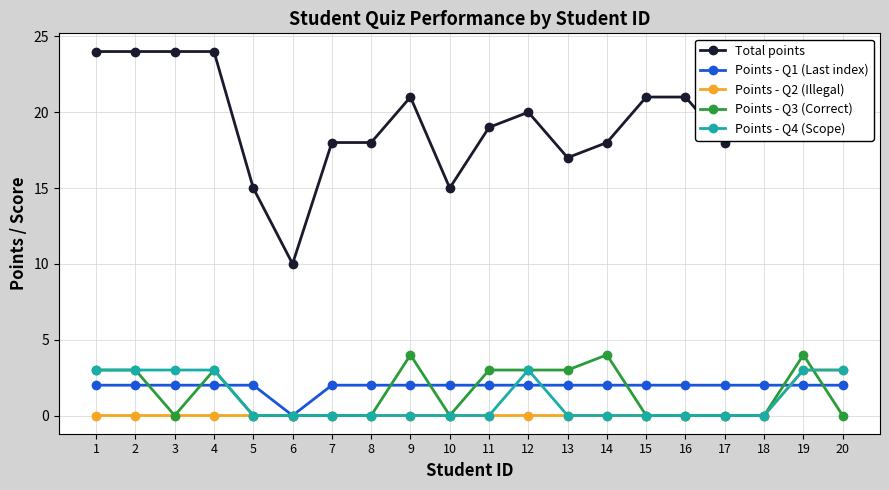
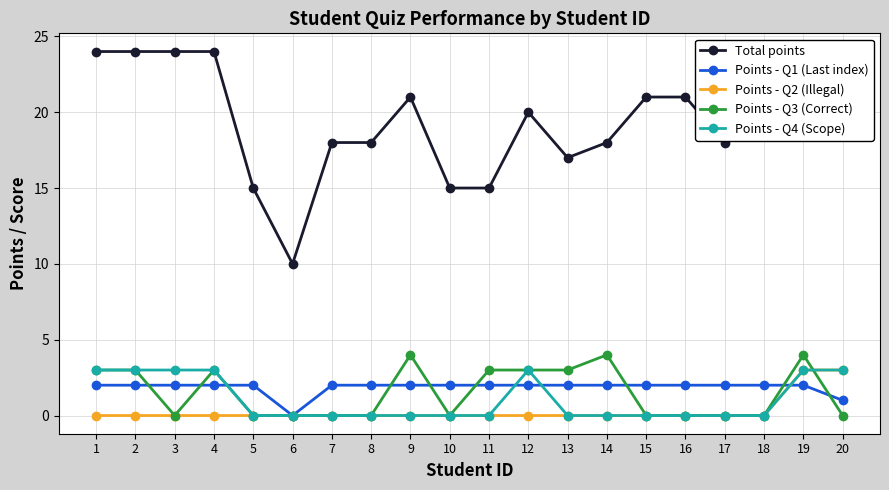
Total points, 11: 19 -> 15
Points - Q1 (Last index), 20: 2 -> 1
